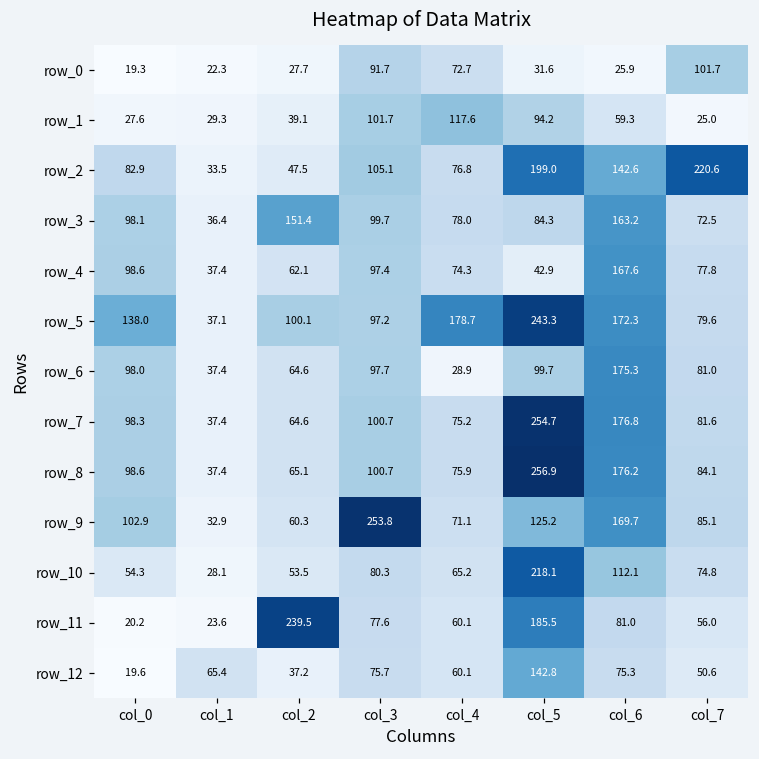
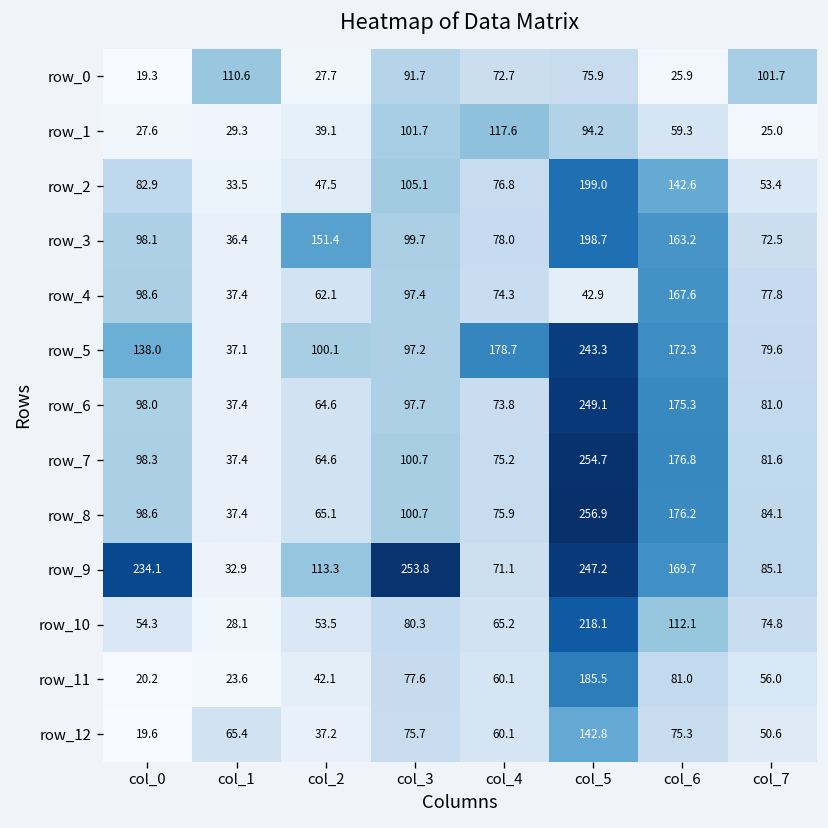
row_0, col_1: 22.3 -> 110.6
row_0, col_5: 31.6 -> 75.9
row_2, col_7: 220.6 -> 53.4
row_3, col_5: 84.3 -> 198.7
row_6, col_4: 28.9 -> 73.8
row_6, col_5: 99.7 -> 249.1
row_9, col_0: 102.9 -> 234.1
row_9, col_2: 60.3 -> 113.3
row_9, col_5: 125.2 -> 247.2
row_11, col_2: 239.5 -> 42.1
